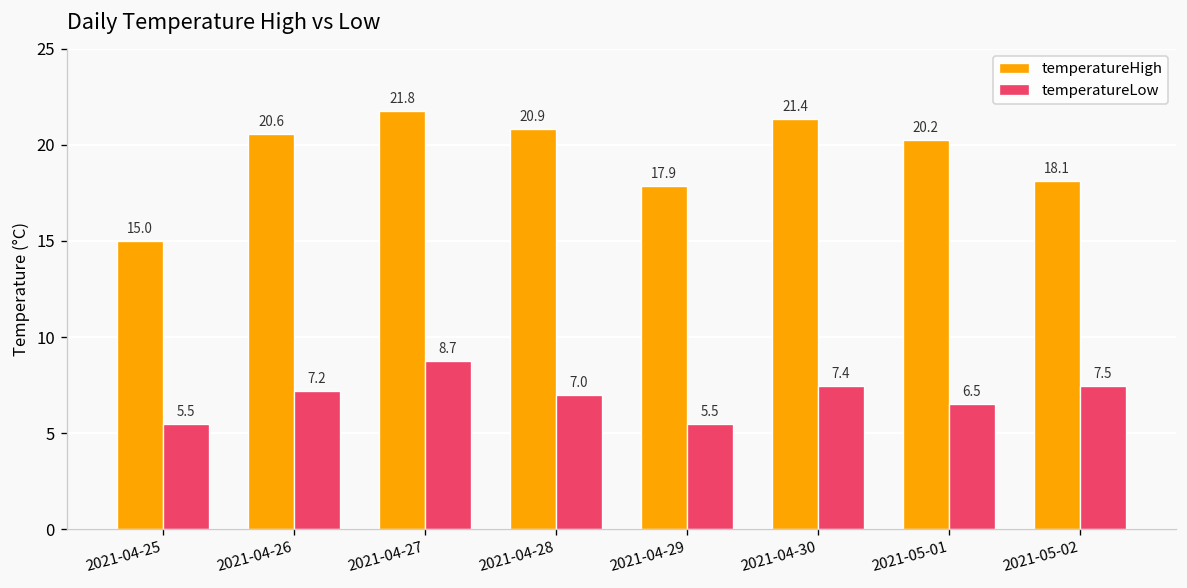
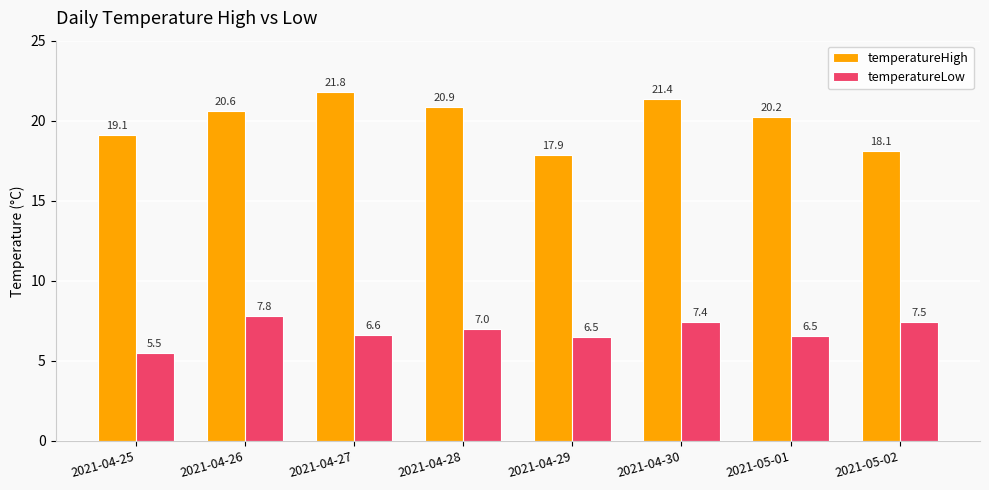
temperatureHigh, 2021-04-25: 15.0 -> 19.1
temperatureLow, 2021-04-26: 7.2 -> 7.8
temperatureLow, 2021-04-27: 8.7 -> 6.6
temperatureLow, 2021-04-29: 5.5 -> 6.5
